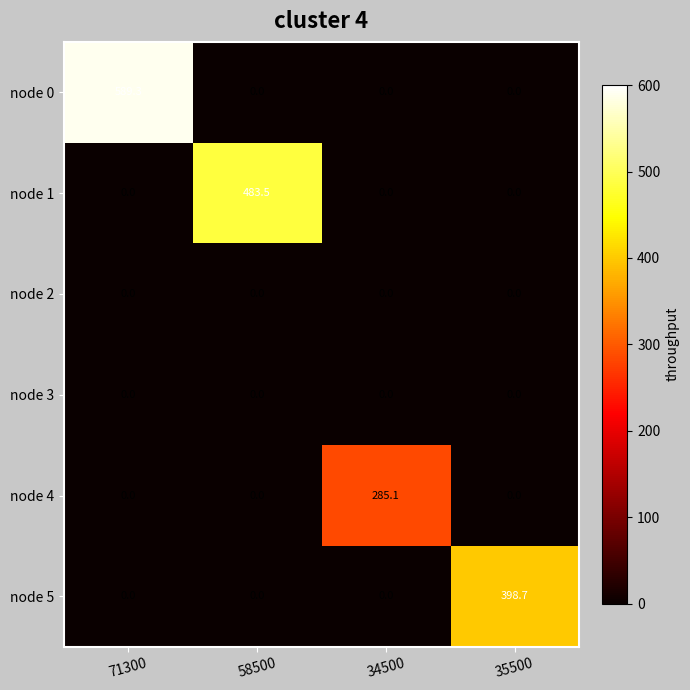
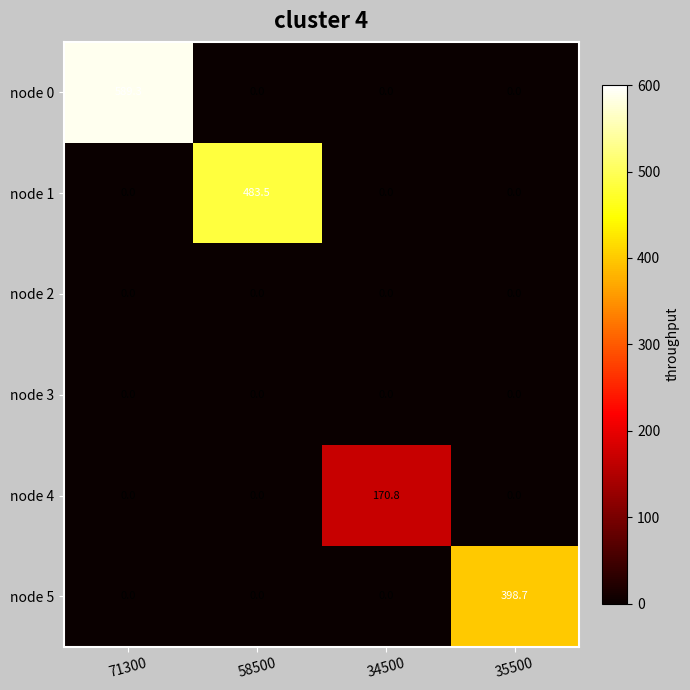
node 4, 34500: 285.1 -> 170.8
